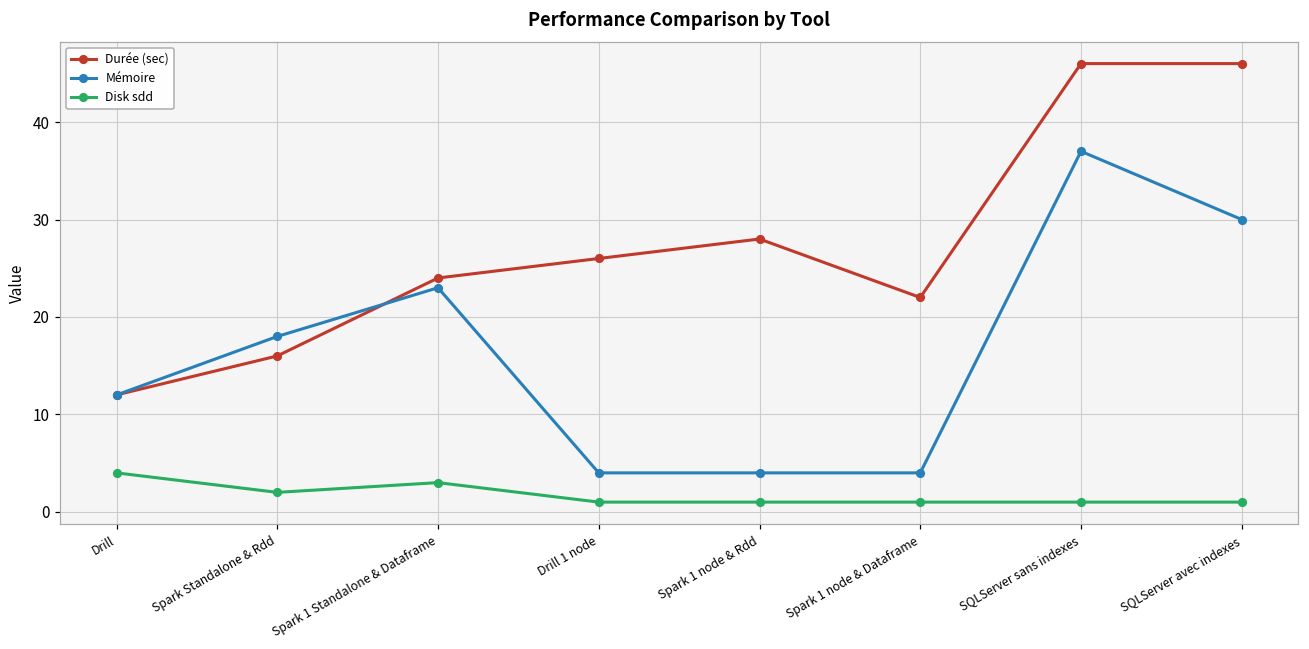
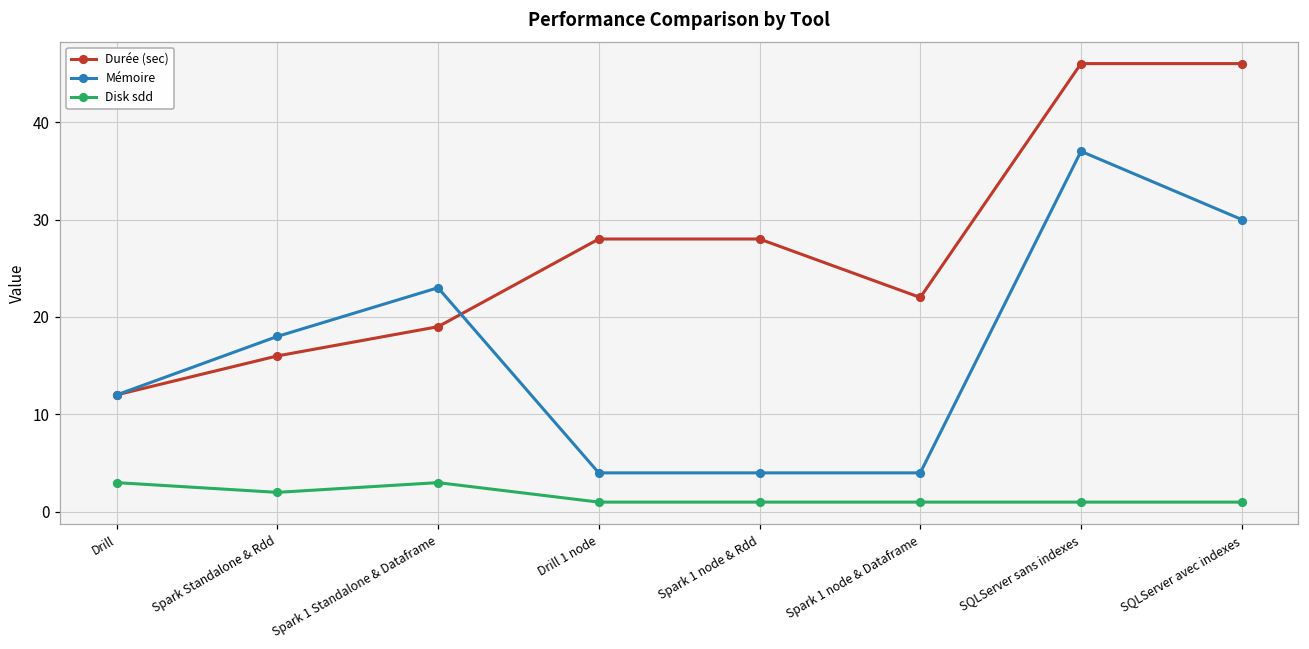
Disk sdd, Drill: 4 -> 3
Durée (sec), Spark 1 Standalone & Dataframe: 24 -> 19
Durée (sec), Drill 1 node: 26 -> 28
